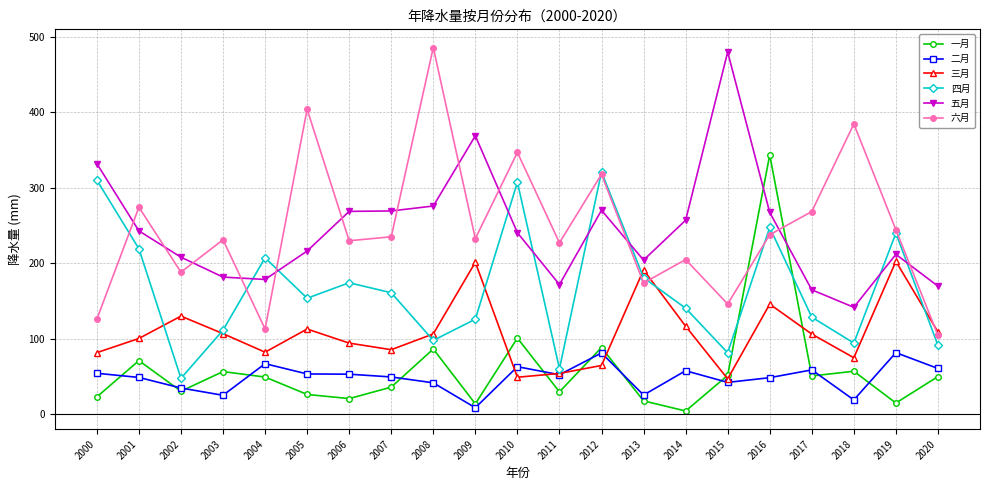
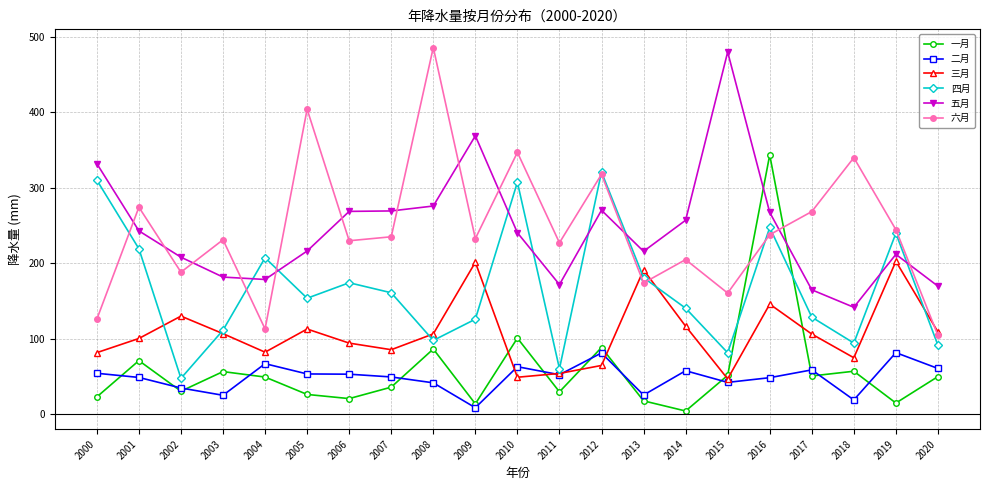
五月, 2013: 200 -> 220
六月, 2015: 150 -> 160
六月, 2018: 380 -> 340
